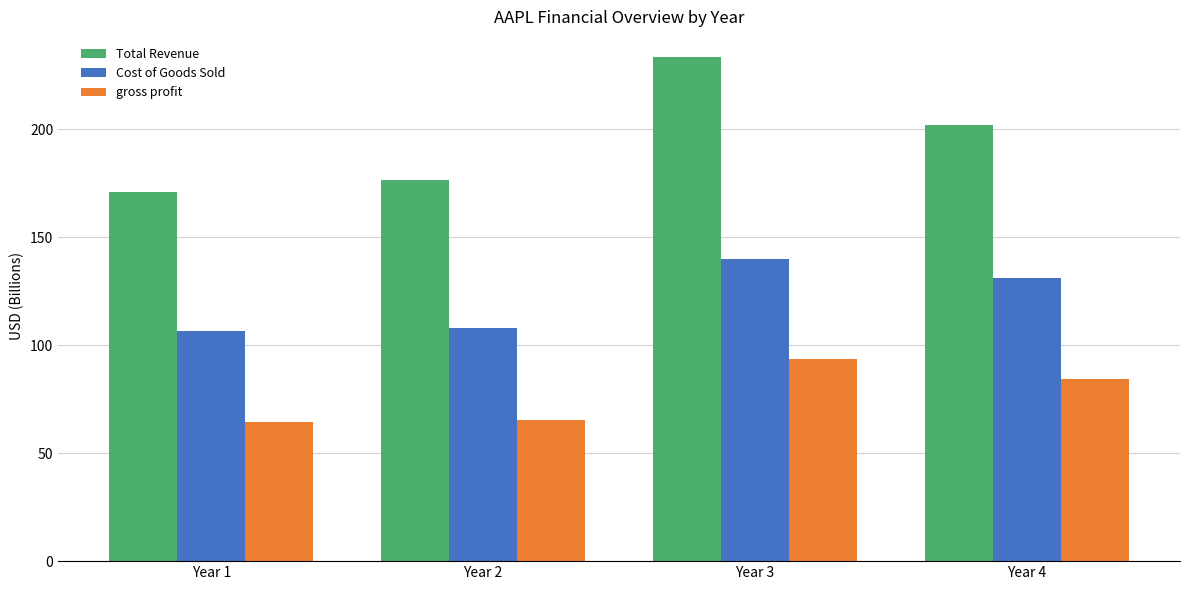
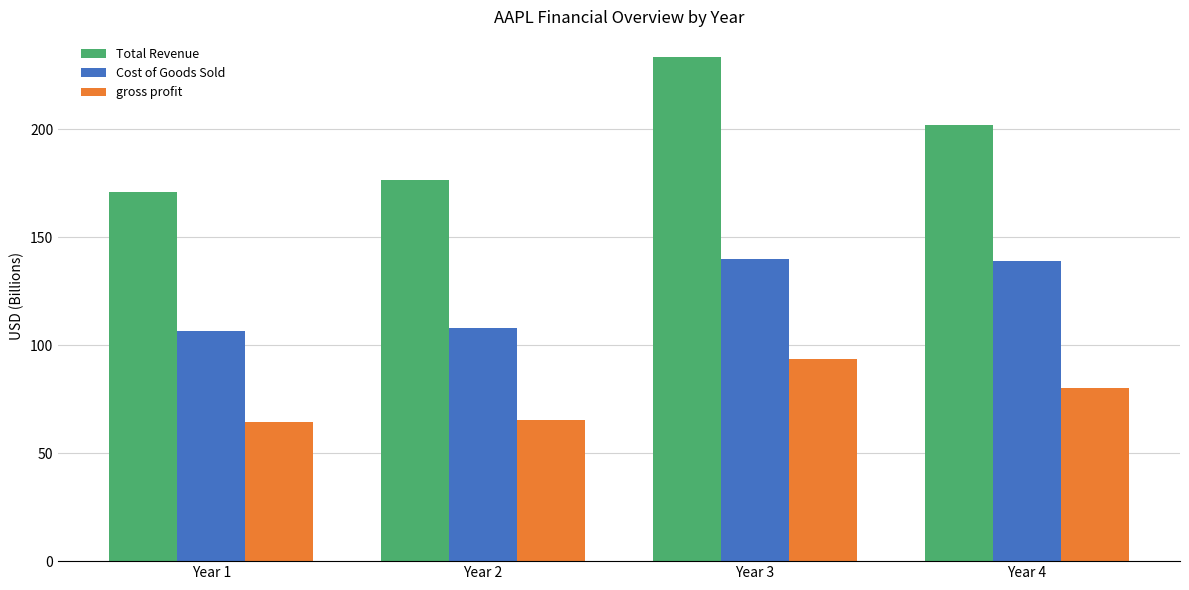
Cost of Goods Sold, Year 4: 131 -> 139
gross profit, Year 4: 84 -> 80
